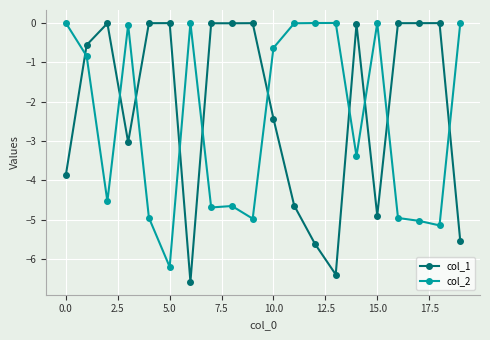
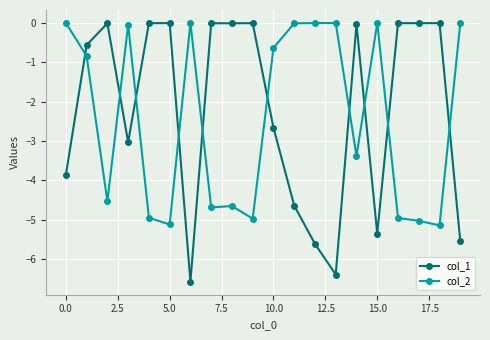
col_2, 5.0: -6.2 -> -5.1
col_1, 10.0: -2.4 -> -2.7
col_1, 15.0: -4.9 -> -5.4
